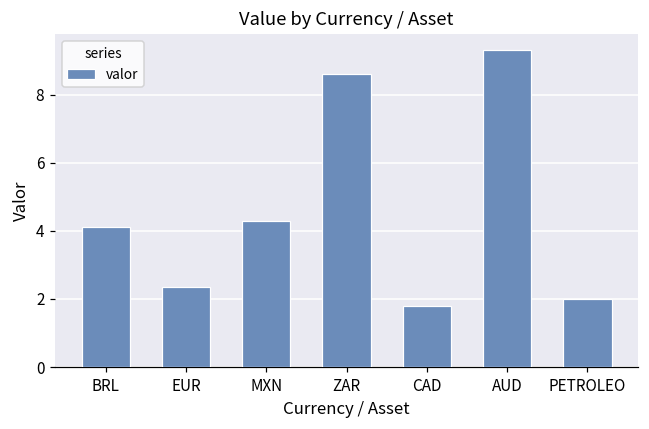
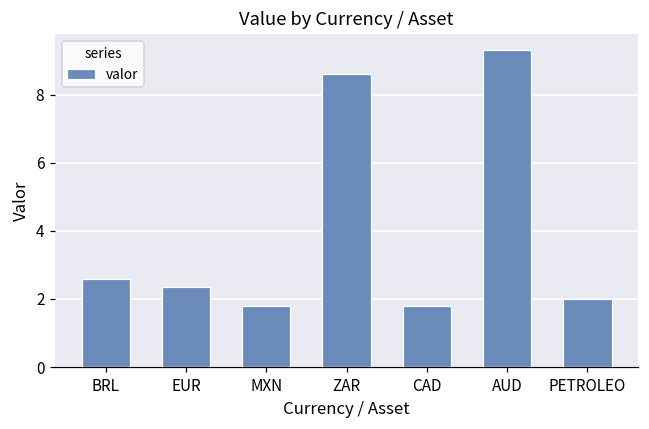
BRL: 4.1 -> 2.6
MXN: 4.3 -> 1.8
